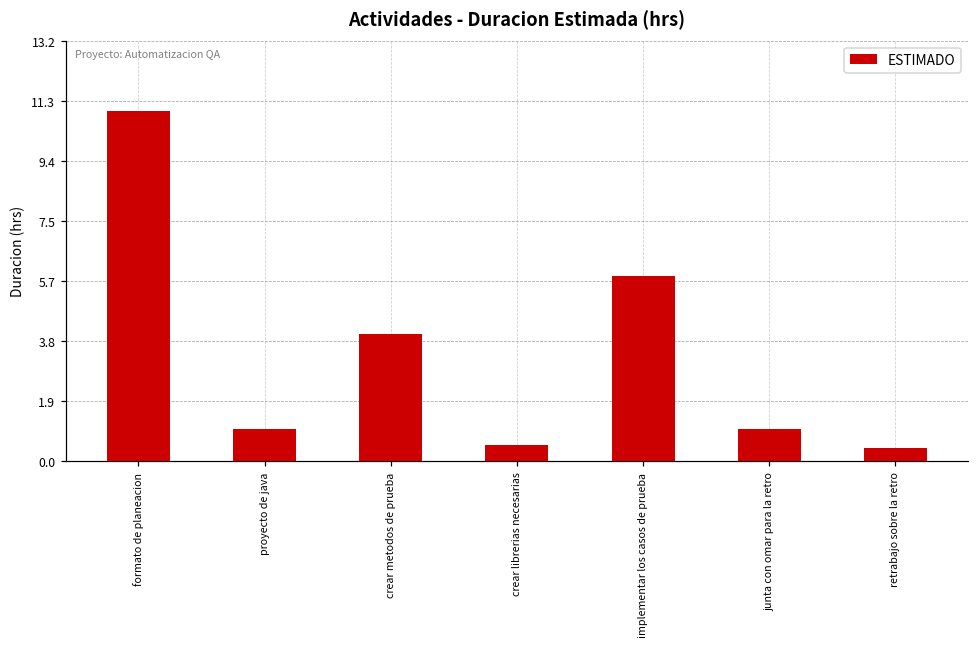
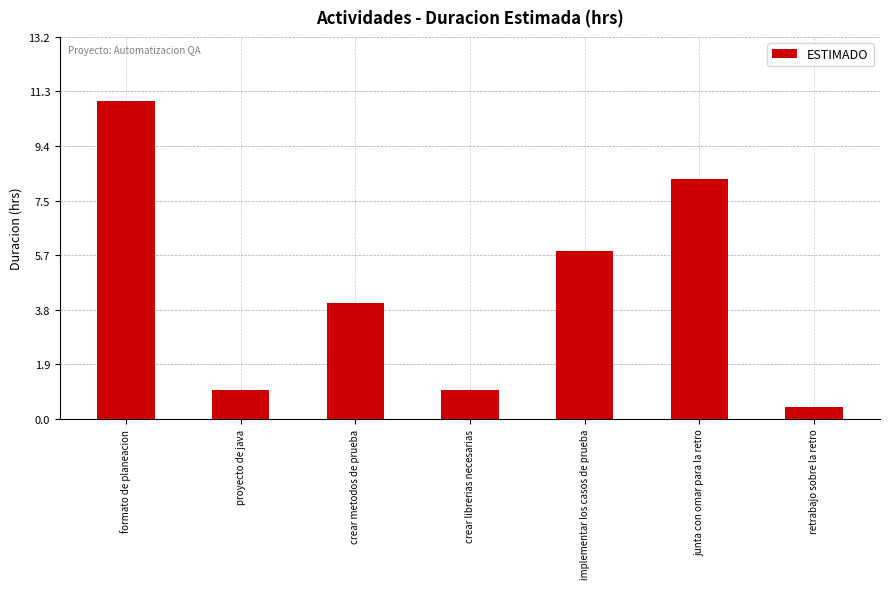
crear librerias necesarias: 0.5 -> 1.0
junta con omar para la retro: 1.0 -> 8.3
